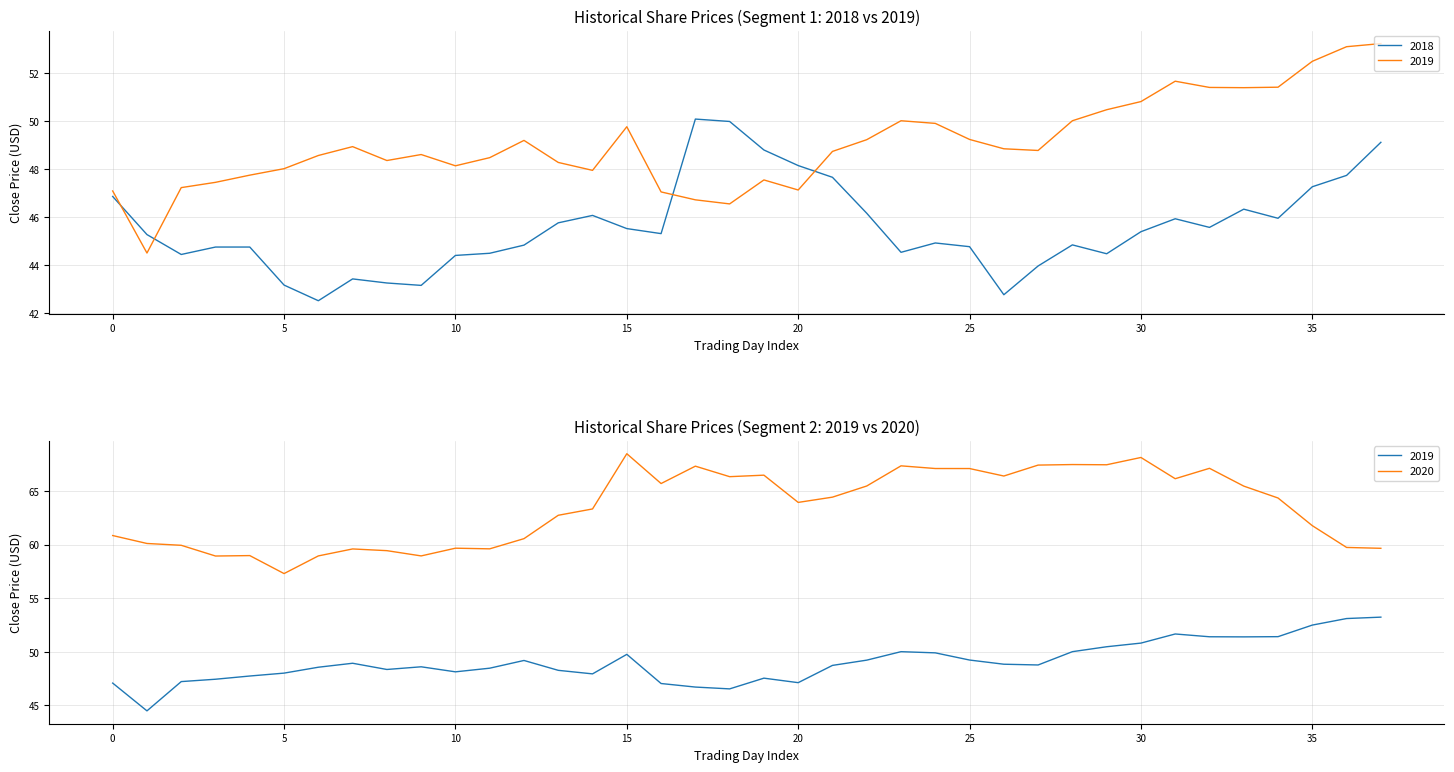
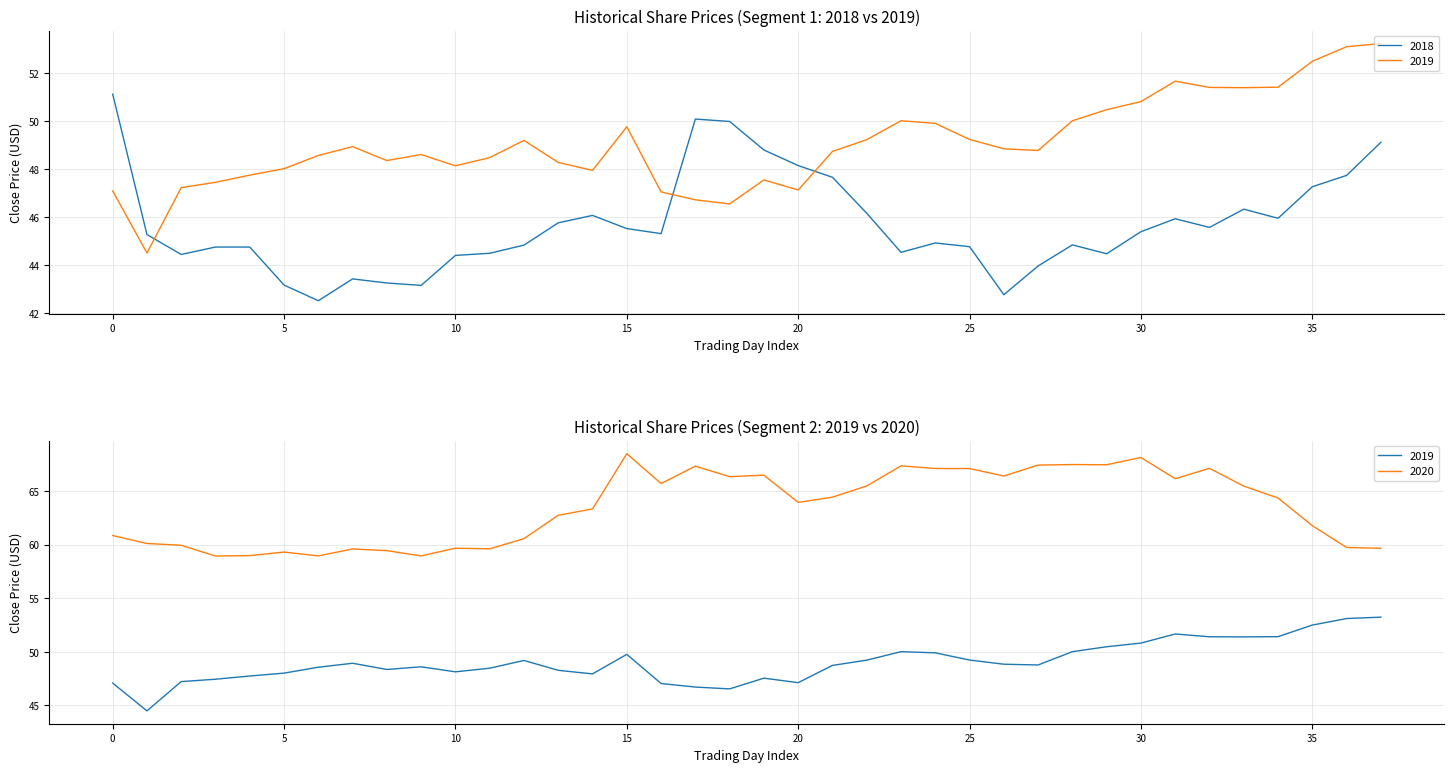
Historical Share Prices (Segment 1: 2018 vs 2019), 2018, 0: 46.8 -> 51.1
Historical Share Prices (Segment 2: 2019 vs 2020), 2020, 5: 57.3 -> 59.3
